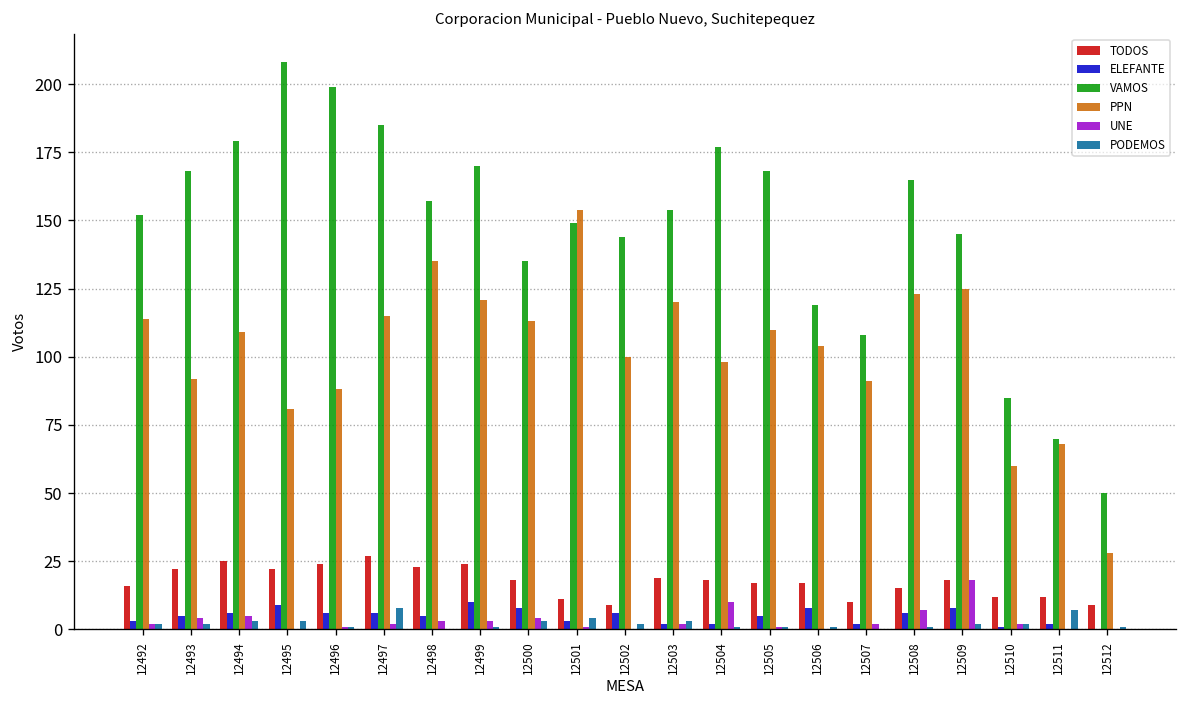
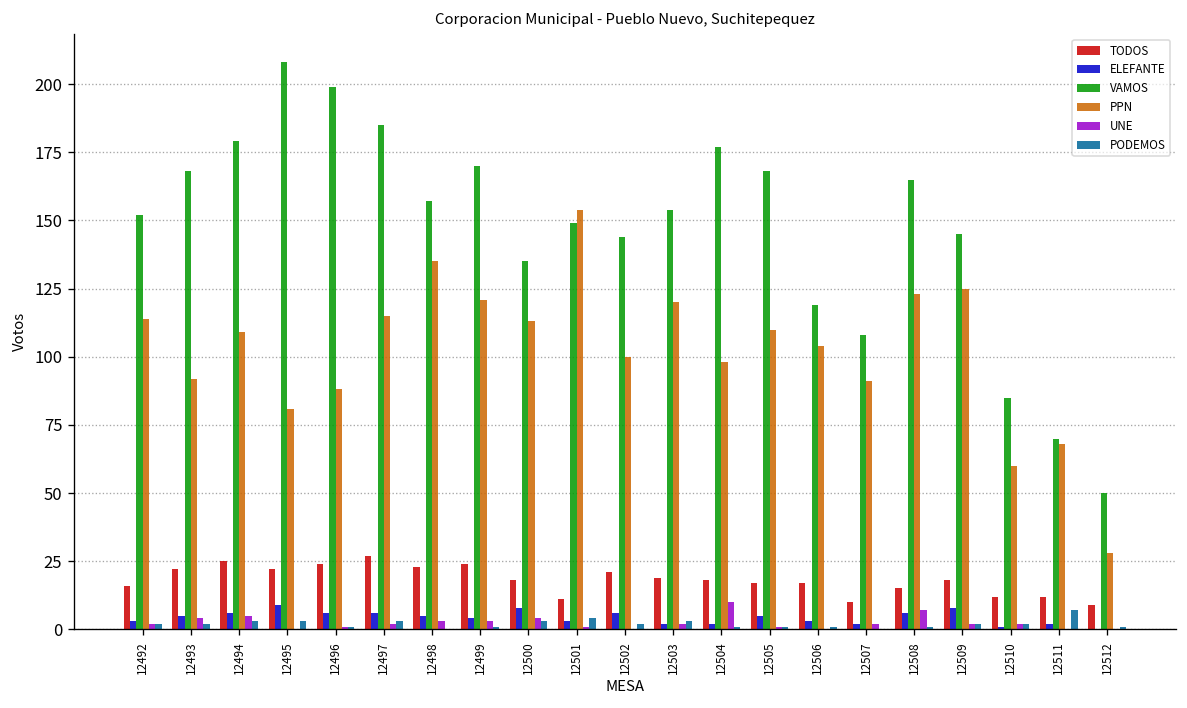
PODEMOS, 12497: 8 -> 3
ELEFANTE, 12499: 10 -> 4
TODOS, 12502: 9 -> 21
ELEFANTE, 12506: 8 -> 3
UNE, 12509: 18 -> 2
